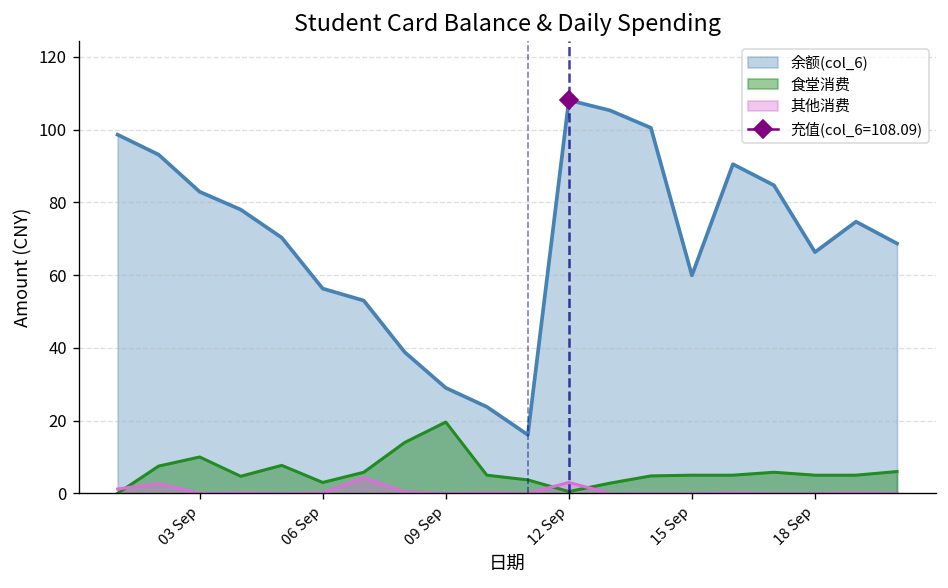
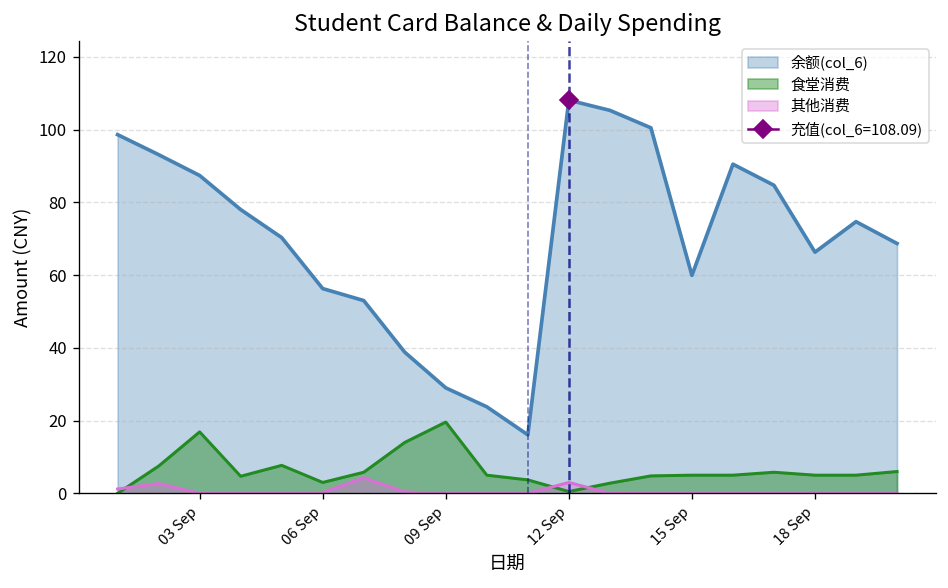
余额(col_6), 03 Sep: 83 -> 87
食堂消费, 03 Sep: 10 -> 17
